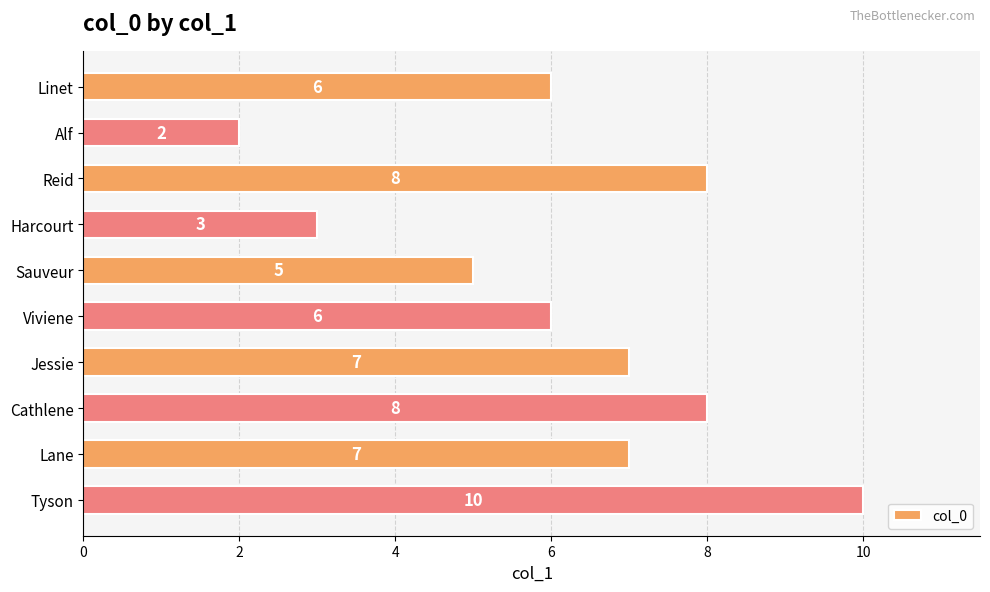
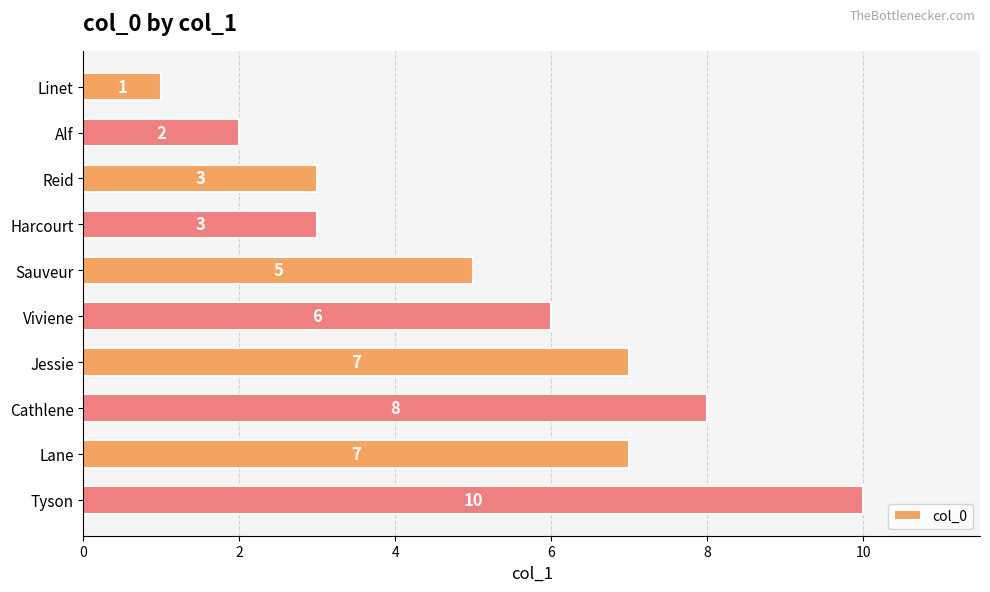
Linet: 6 -> 1
Reid: 8 -> 3
